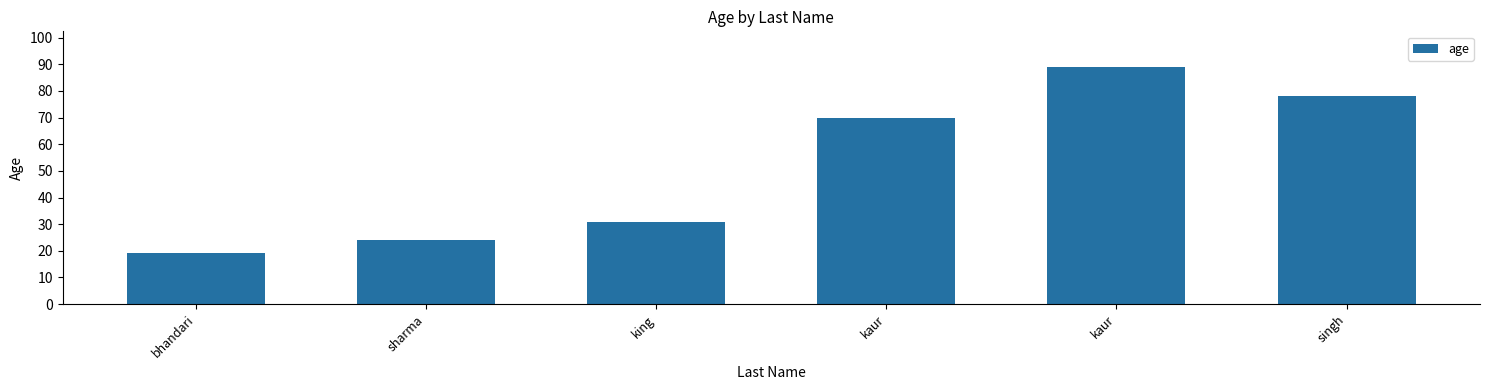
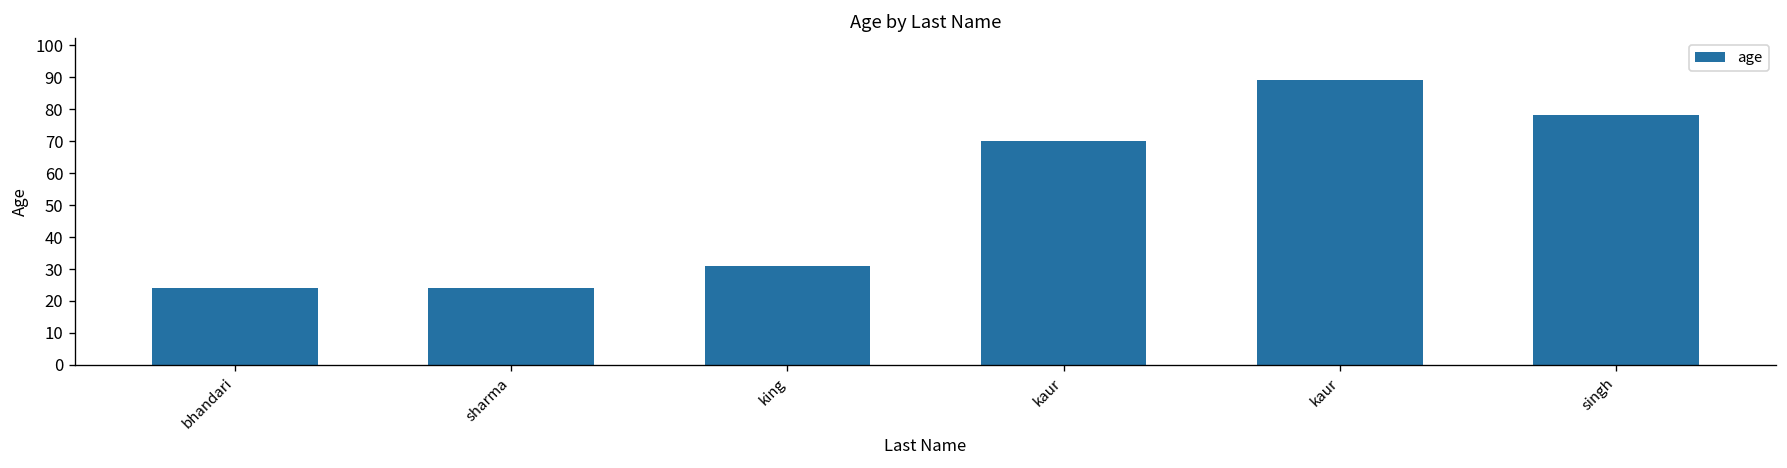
bhandari: 19 -> 24
